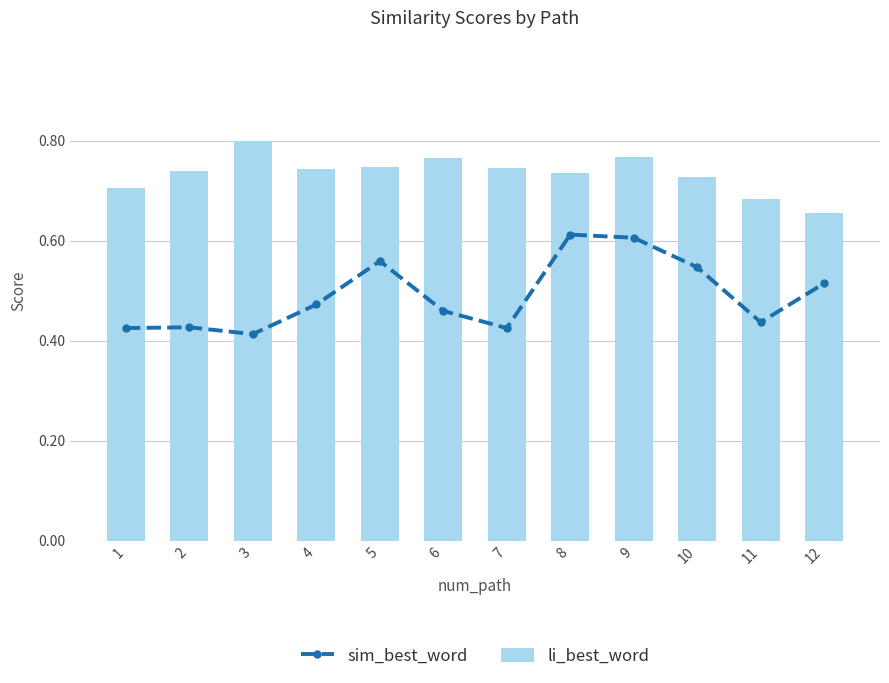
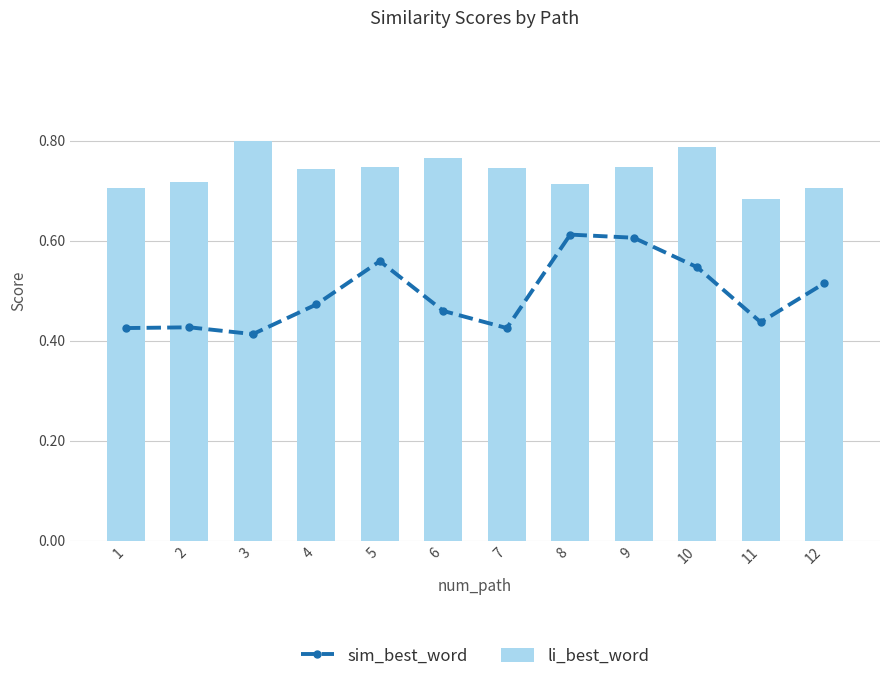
li_best_word, 2: 0.74 -> 0.72
li_best_word, 8: 0.73 -> 0.71
li_best_word, 9: 0.77 -> 0.75
li_best_word, 10: 0.73 -> 0.79
li_best_word, 12: 0.65 -> 0.71
